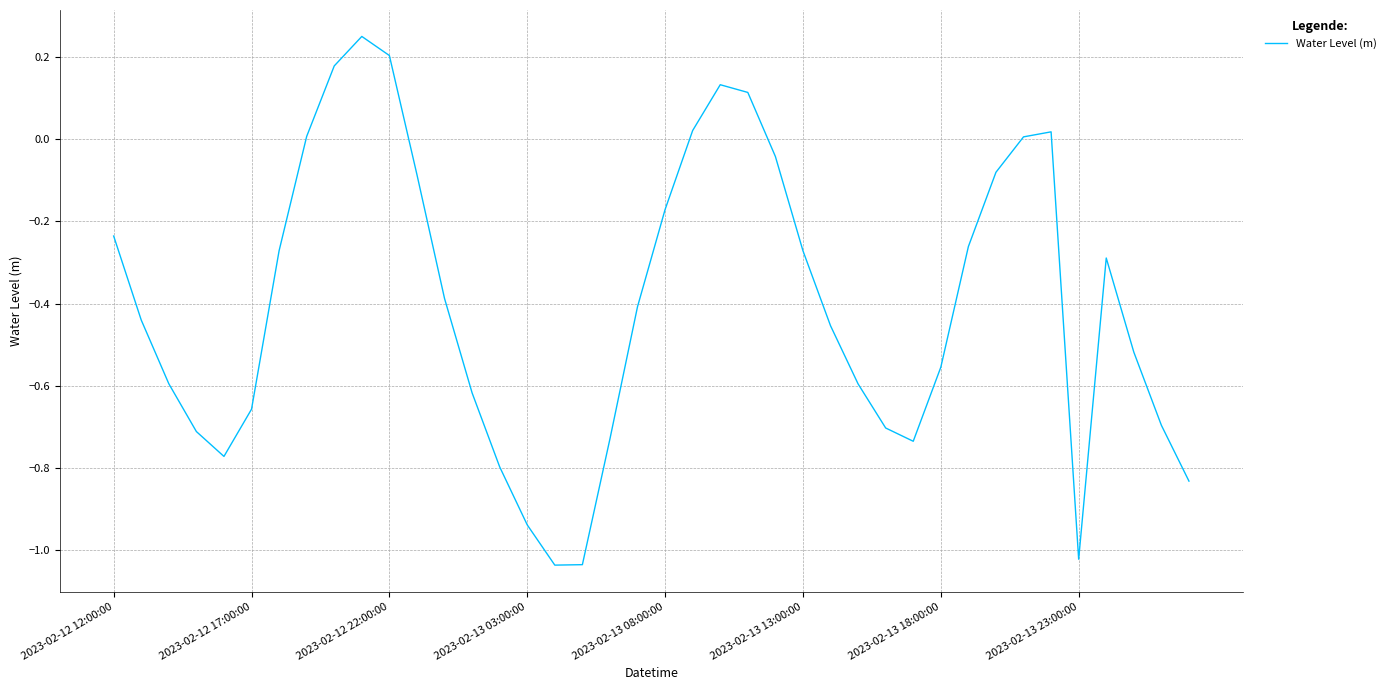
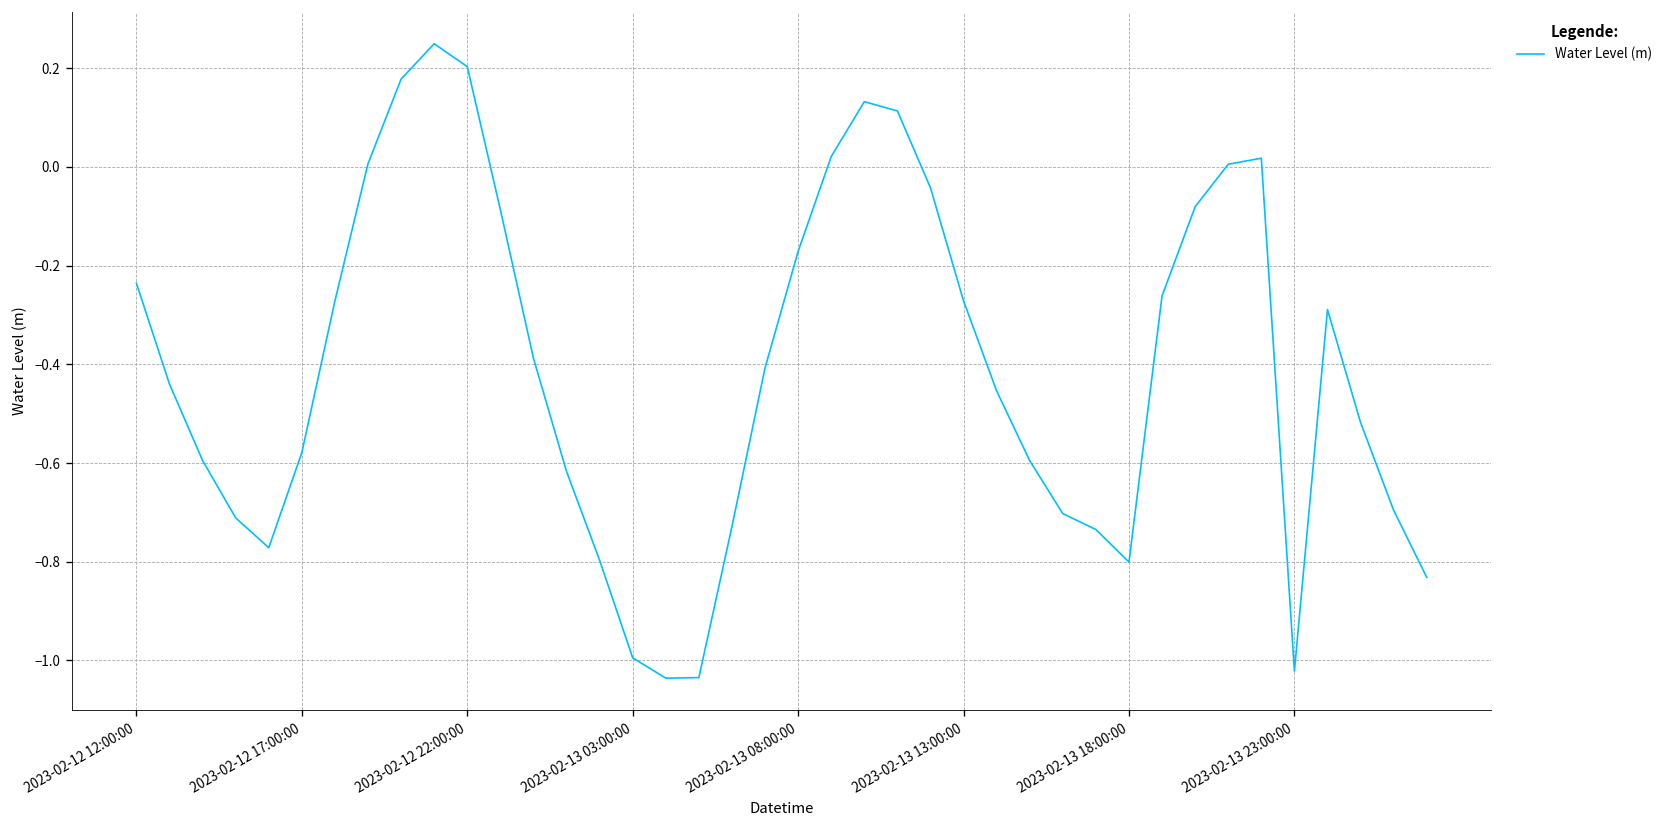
2023-02-12 17:00:00: -0.66 -> -0.58
2023-02-13 03:00:00: -0.94 -> -0.99
2023-02-13 18:00:00: -0.55 -> -0.80
